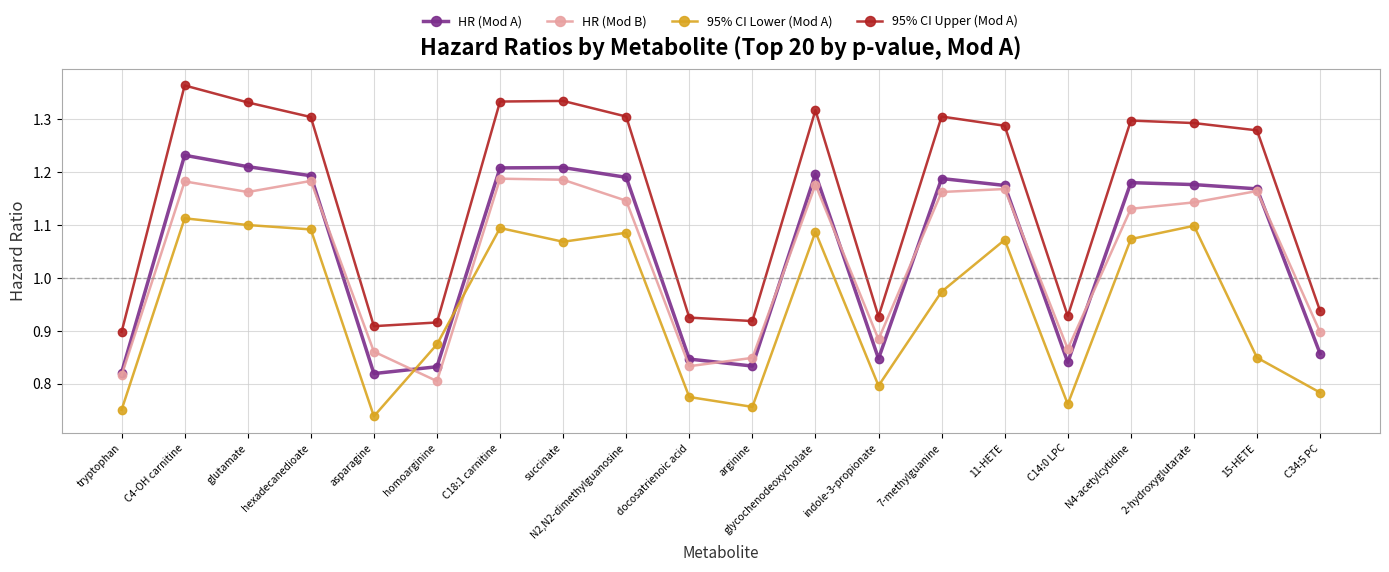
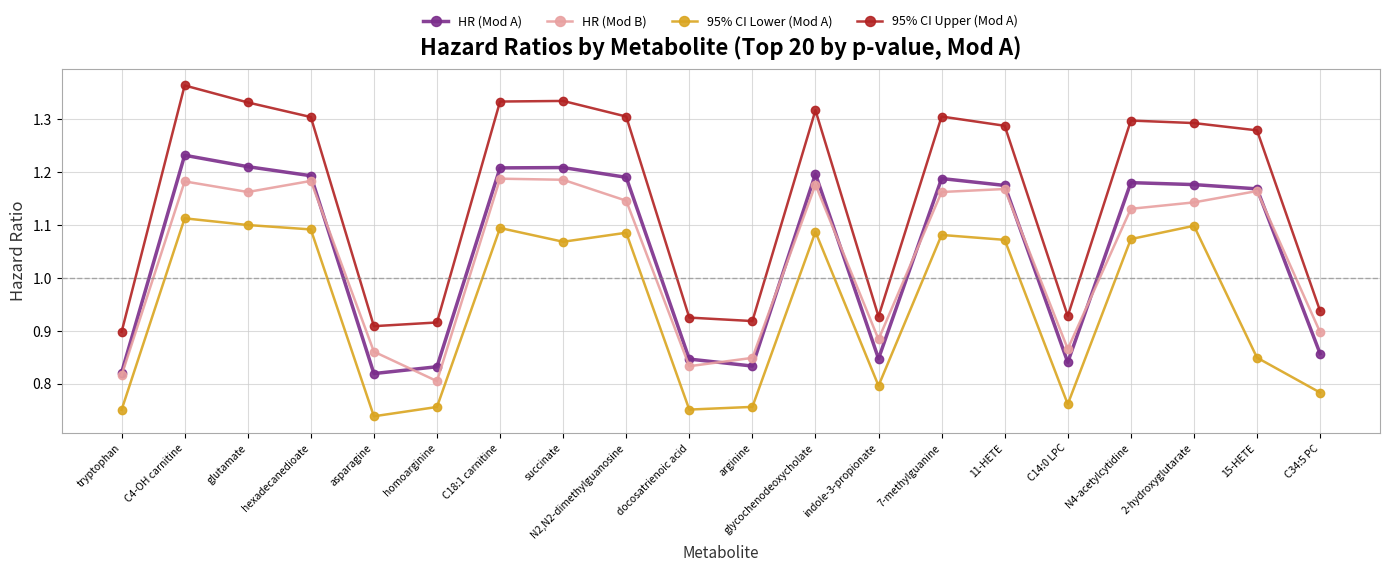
95% CI Lower (Mod A), homoarginine: 0.87 -> 0.76
95% CI Lower (Mod A), docosatrienoic acid: 0.77 -> 0.75
95% CI Lower (Mod A), 7-methylguanine: 0.97 -> 1.08
